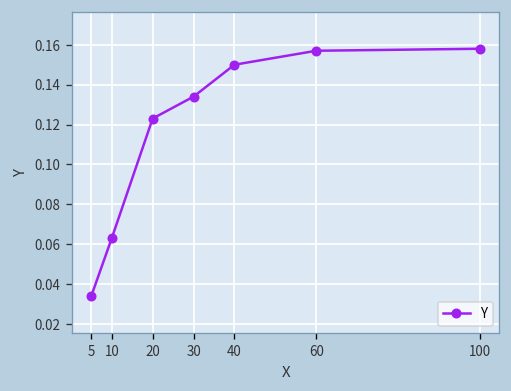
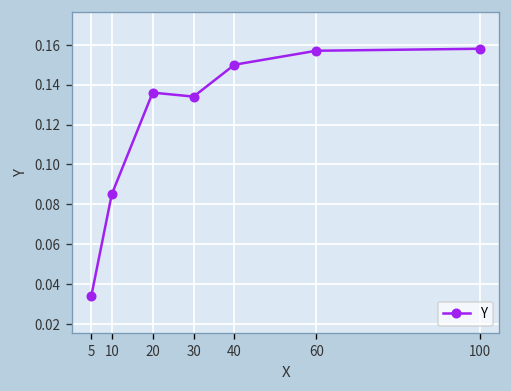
10: 0.063 -> 0.085
20: 0.123 -> 0.136
